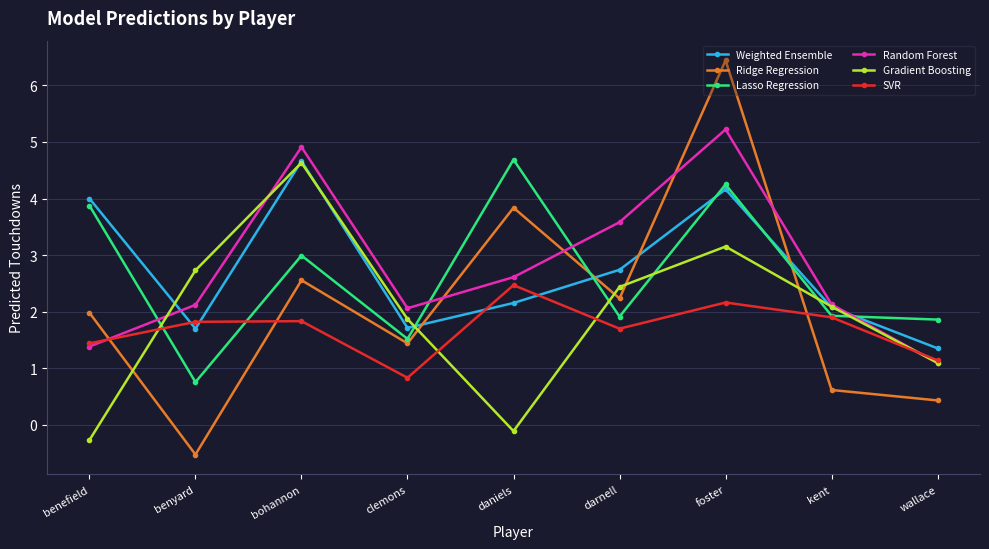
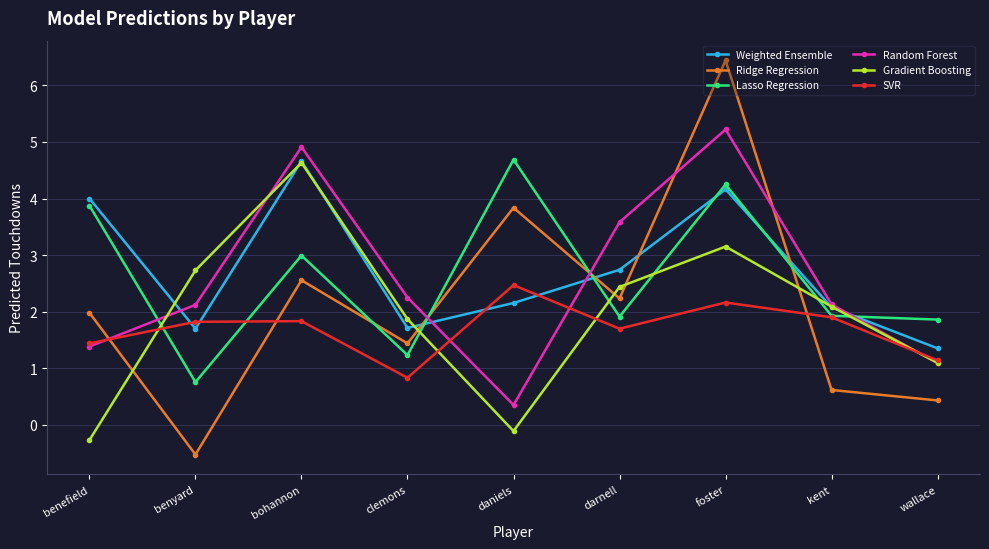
Lasso Regression, clemons: 1.5 -> 1.2
Random Forest, clemons: 2.1 -> 2.3
Random Forest, daniels: 2.6 -> 0.4
